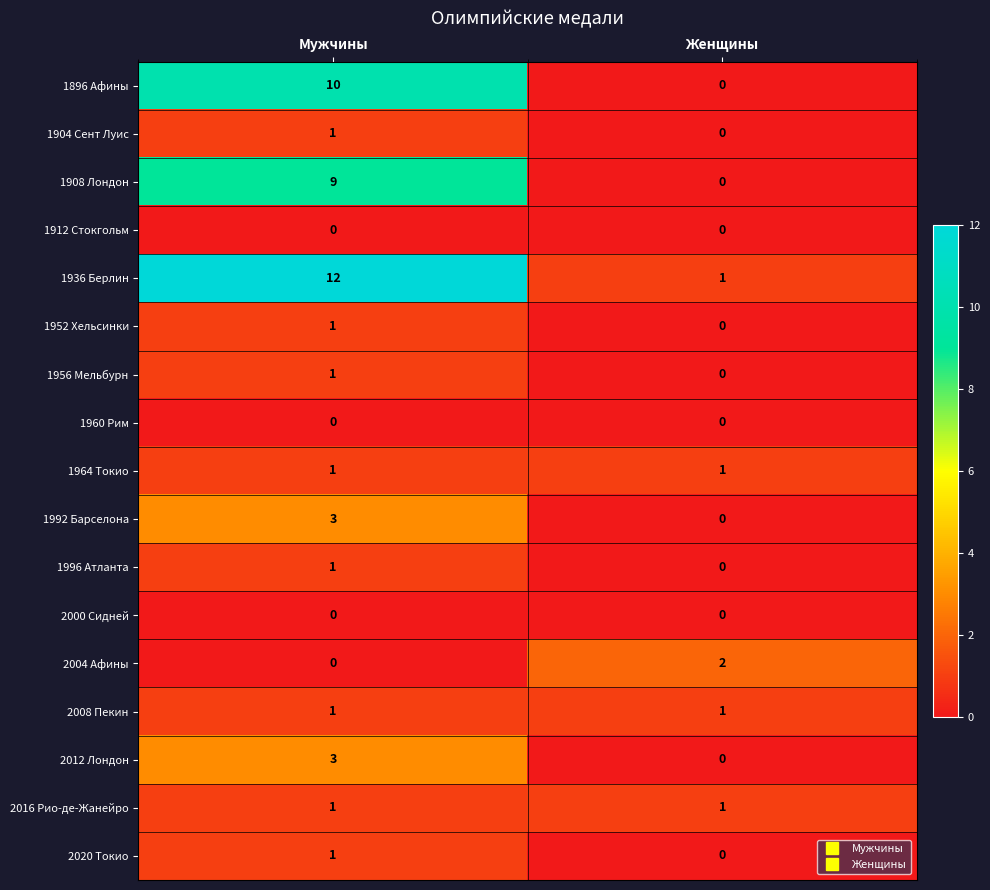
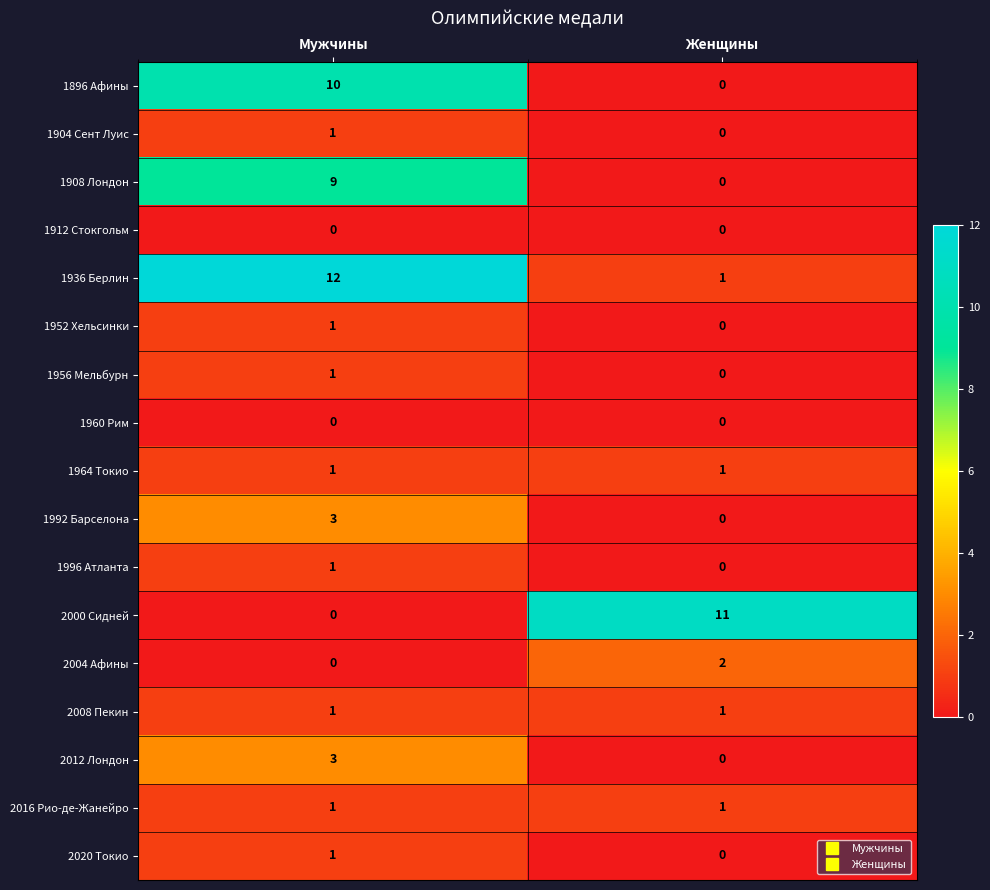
2000 Сидней, Женщины: 0 -> 11
